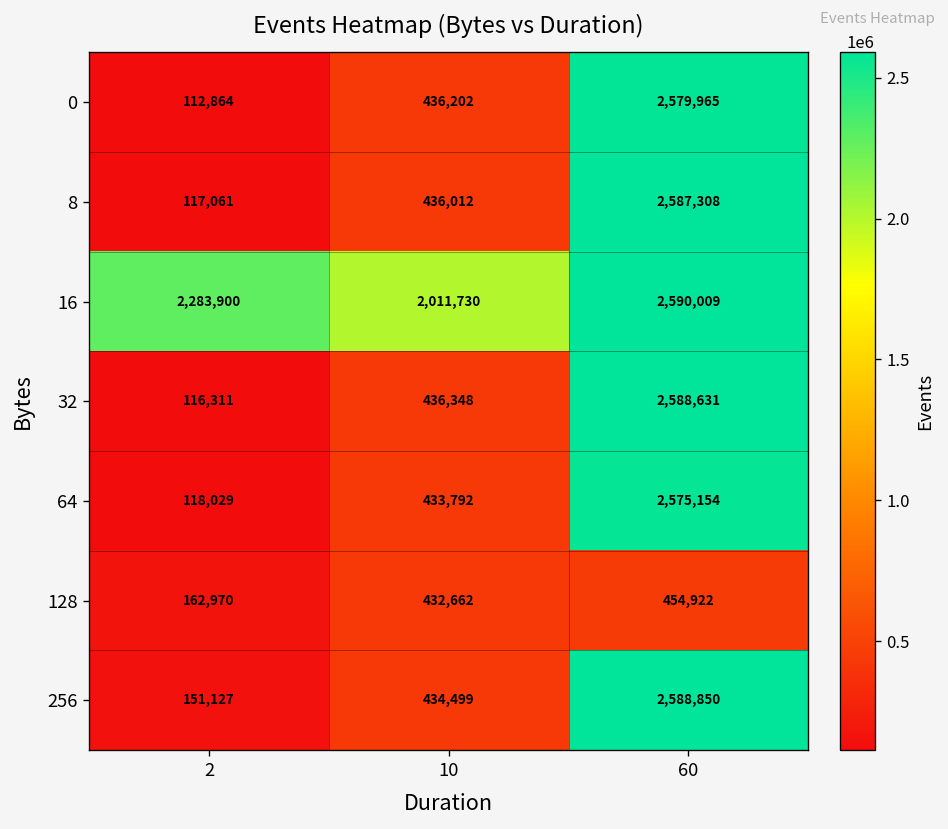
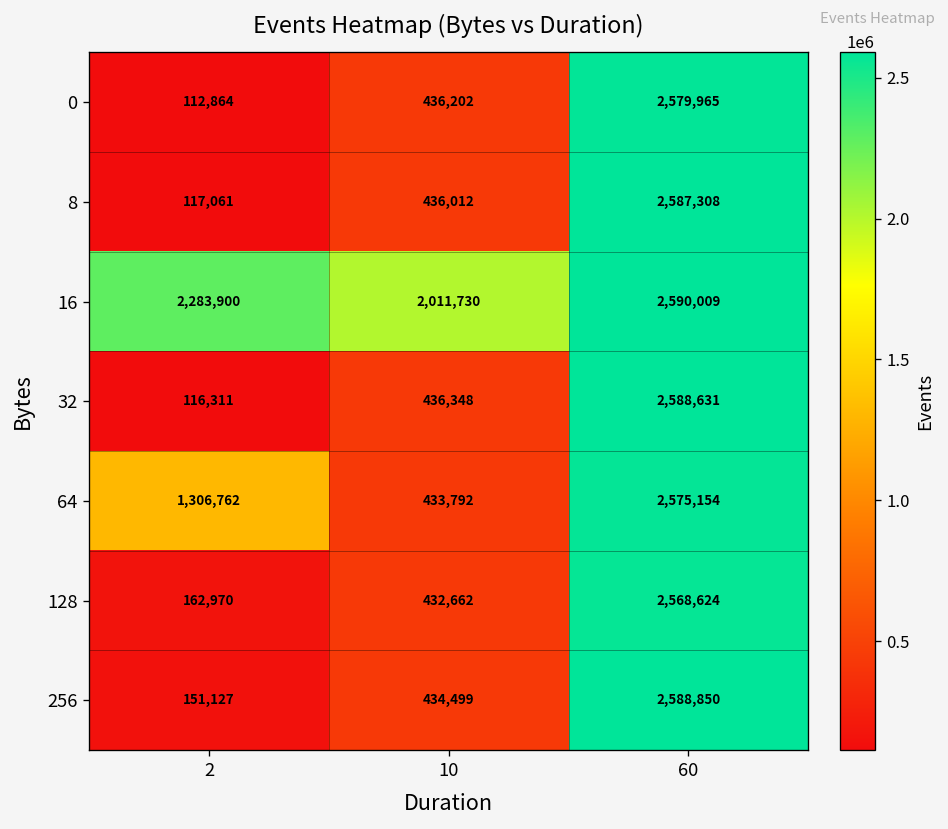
64, 2: 118,029 -> 1,306,762
128, 60: 454,922 -> 2,568,624
